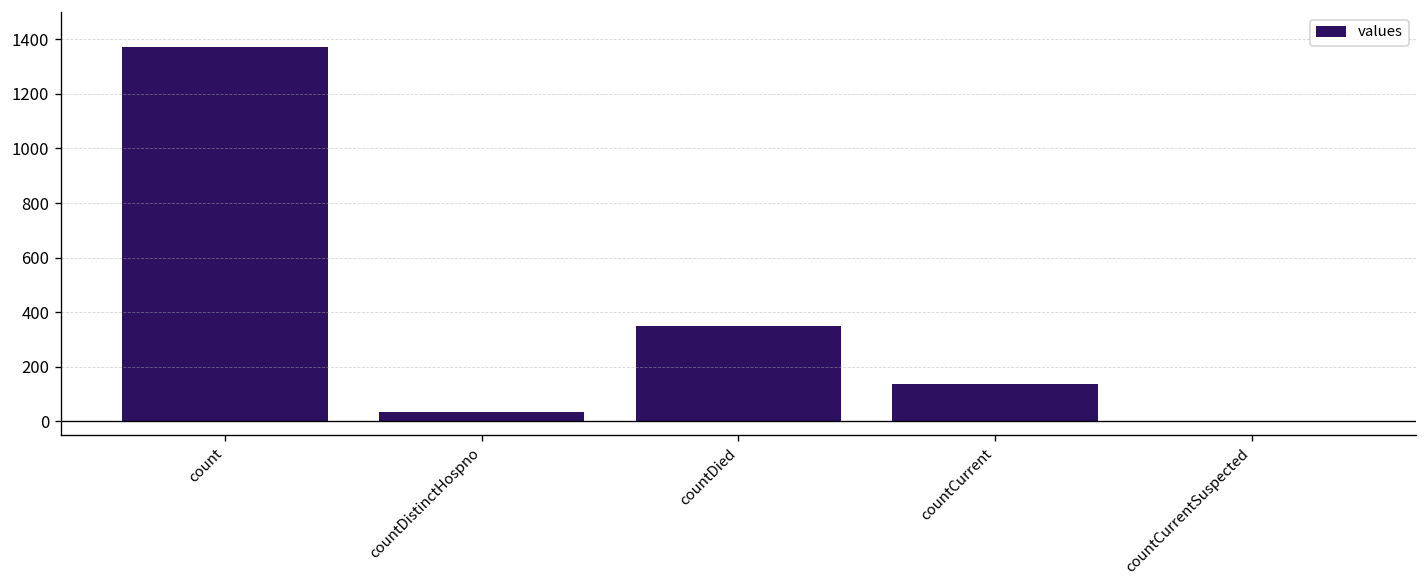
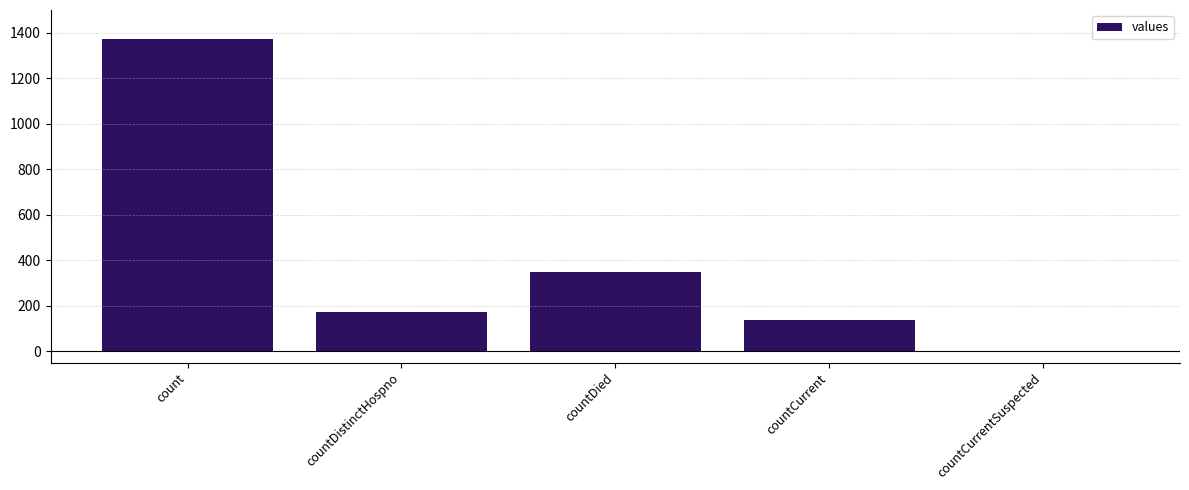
countDistinctHospno: 30 -> 170
